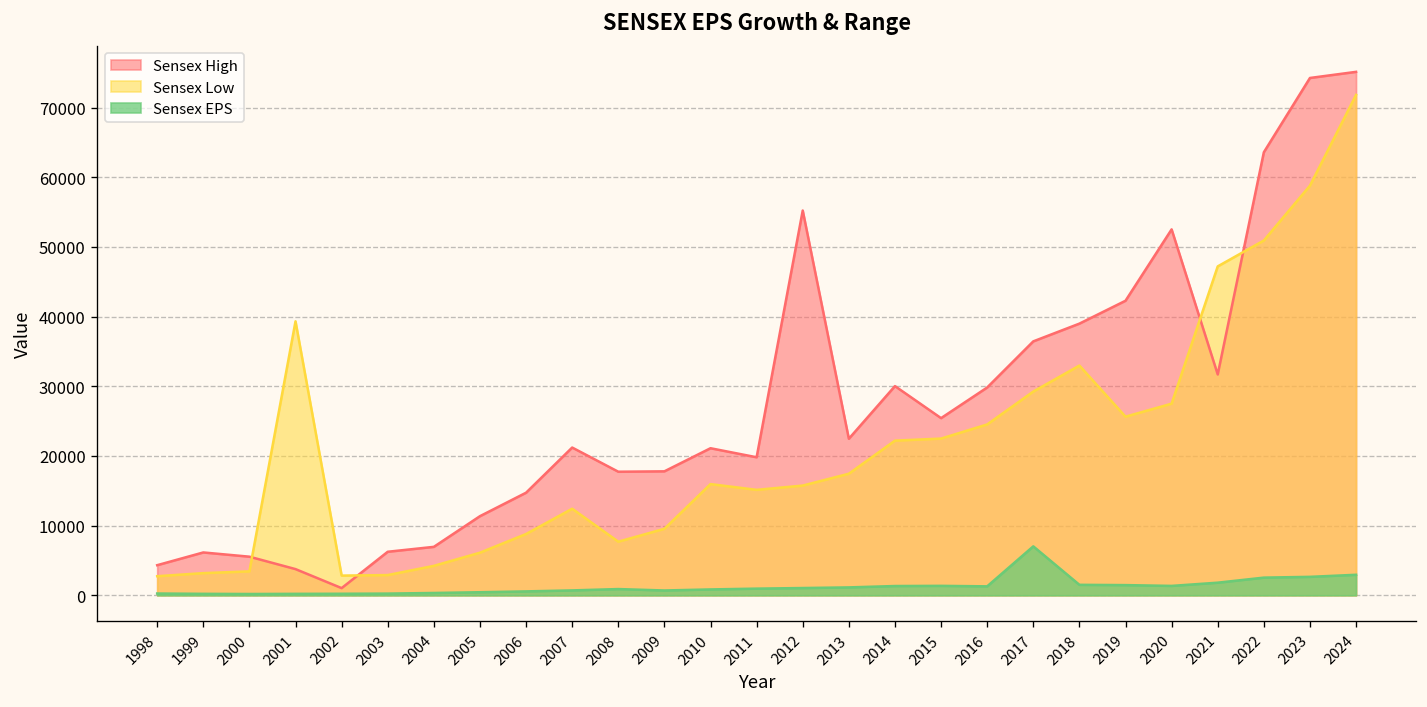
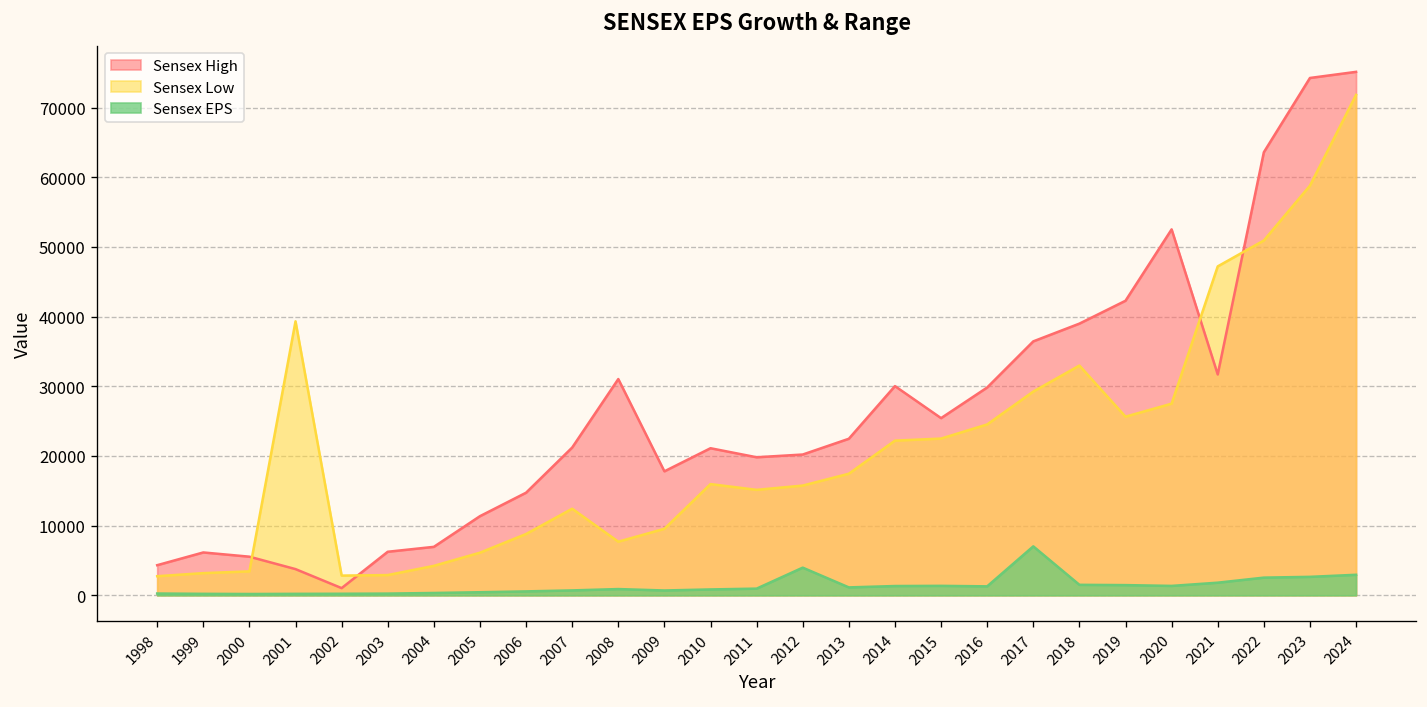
Sensex High, 2008: 18000 -> 31000
Sensex High, 2012: 55000 -> 20000
Sensex EPS, 2012: 1000 -> 4000
